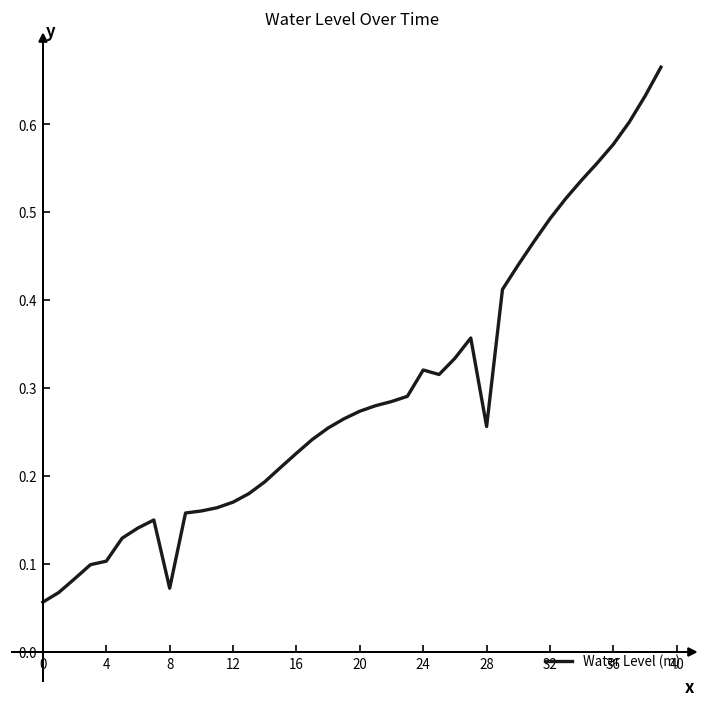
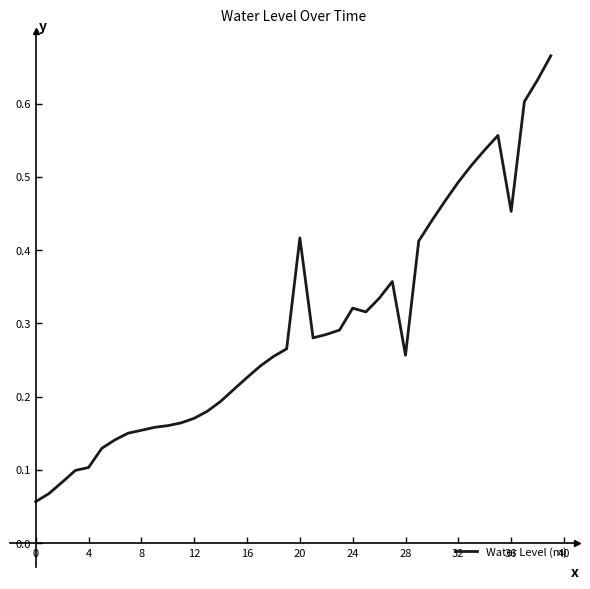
8: 0.07 -> 0.15
20: 0.27 -> 0.42
36: 0.58 -> 0.45
